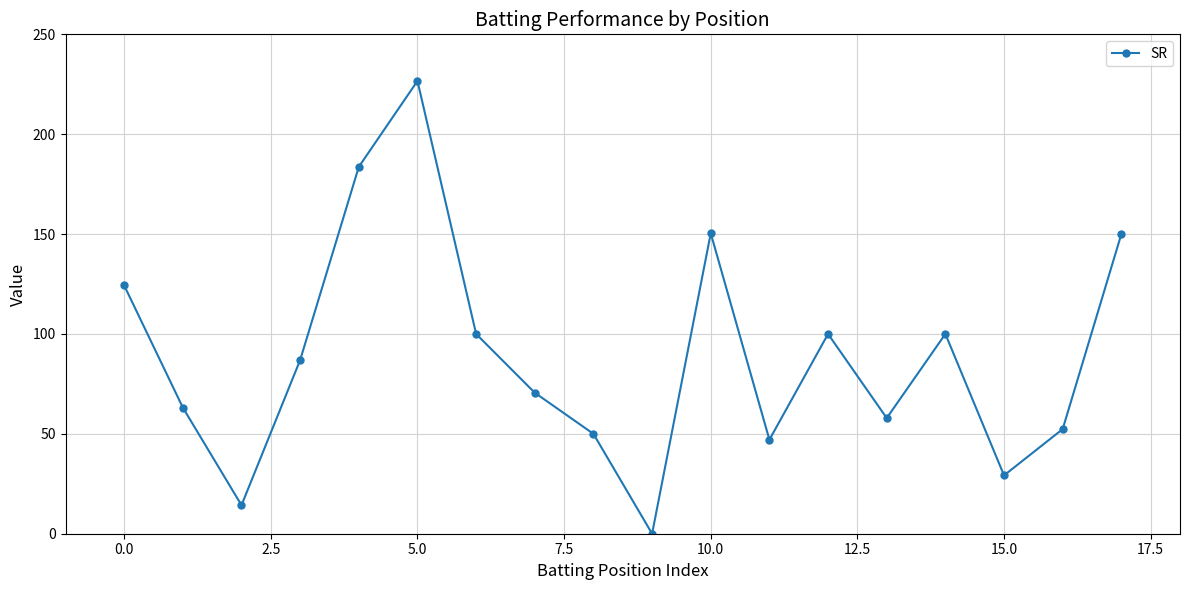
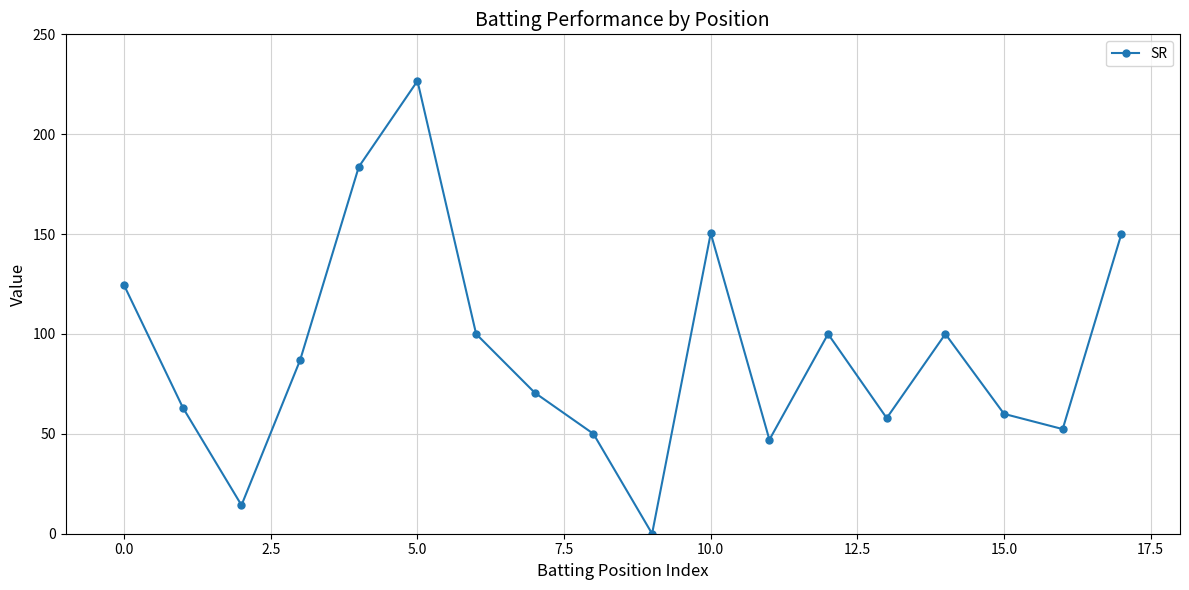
15.0: 29 -> 60
